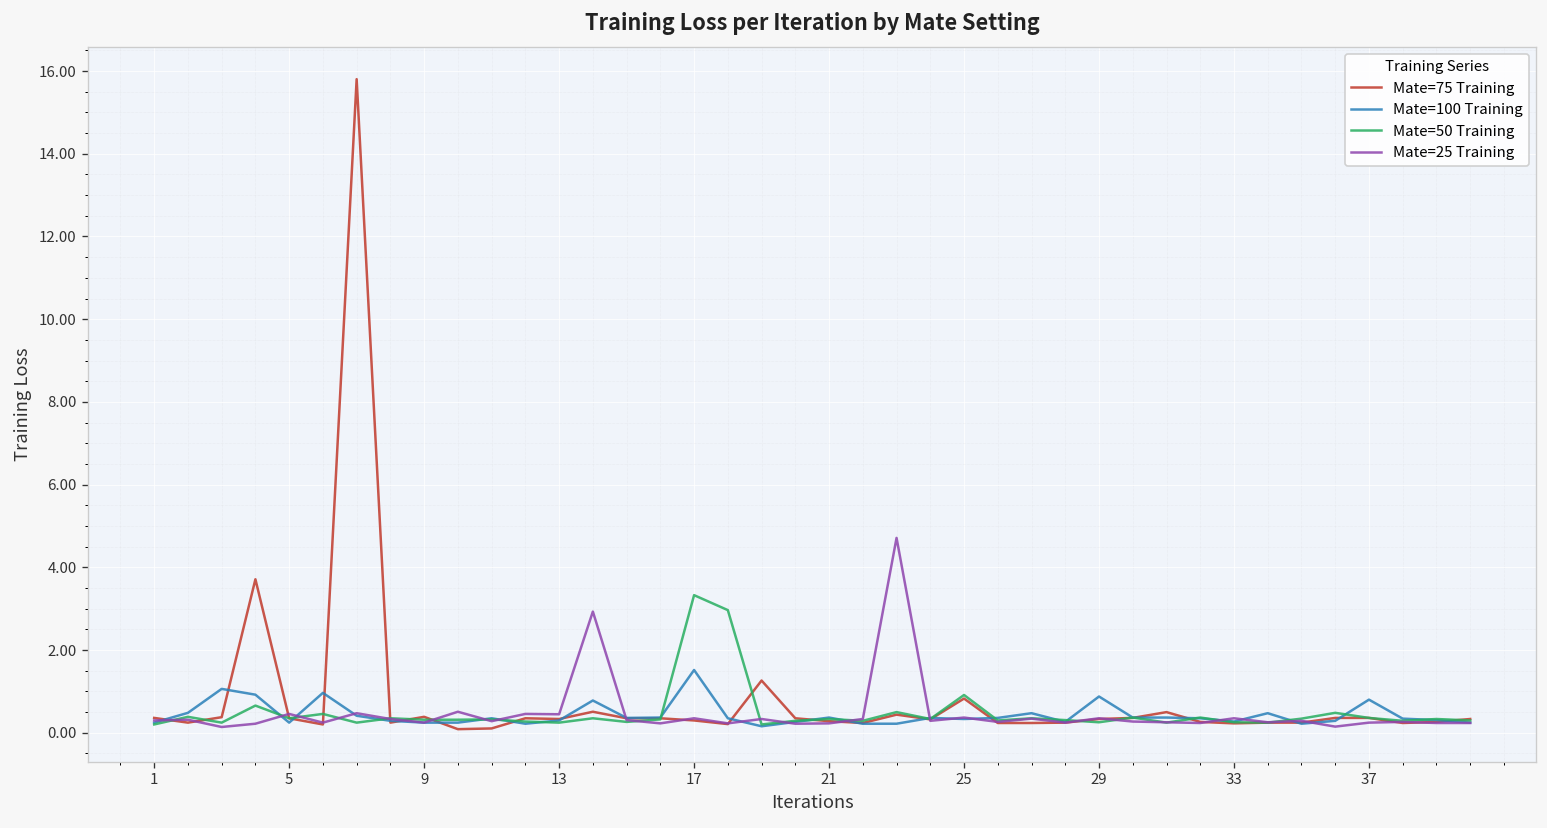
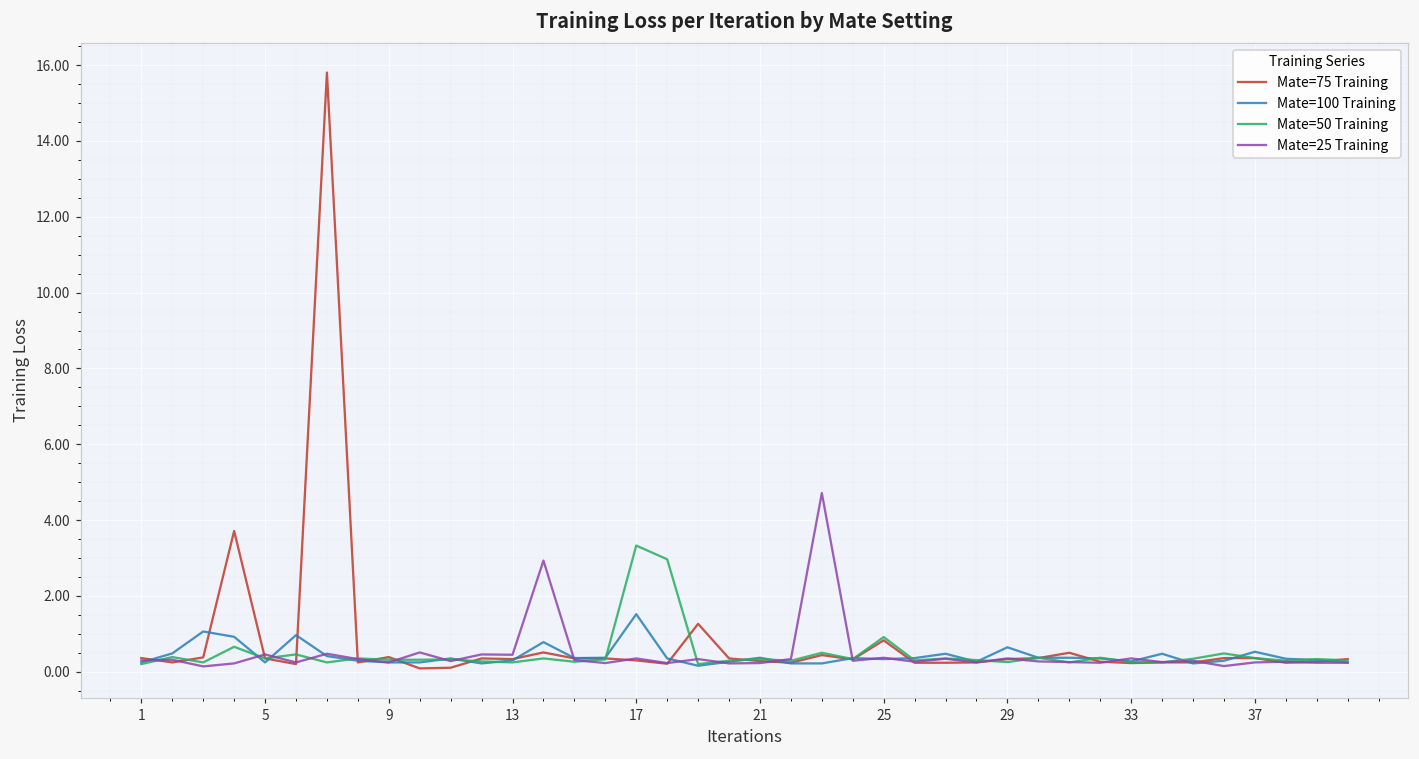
Mate=100 Training, 29: 0.9 -> 0.6
Mate=100 Training, 37: 0.8 -> 0.5
